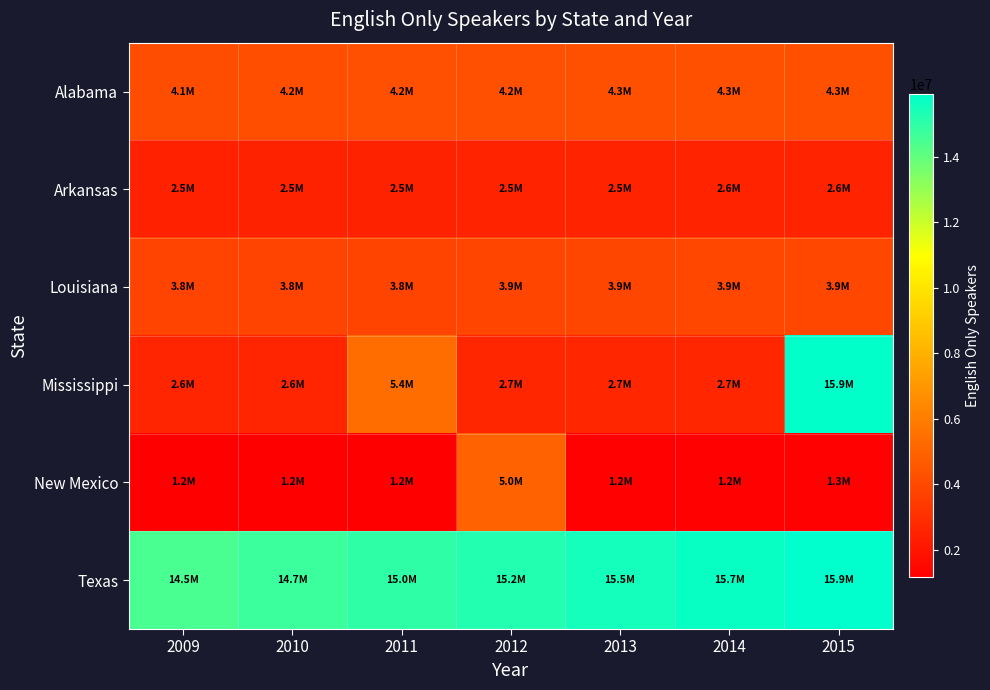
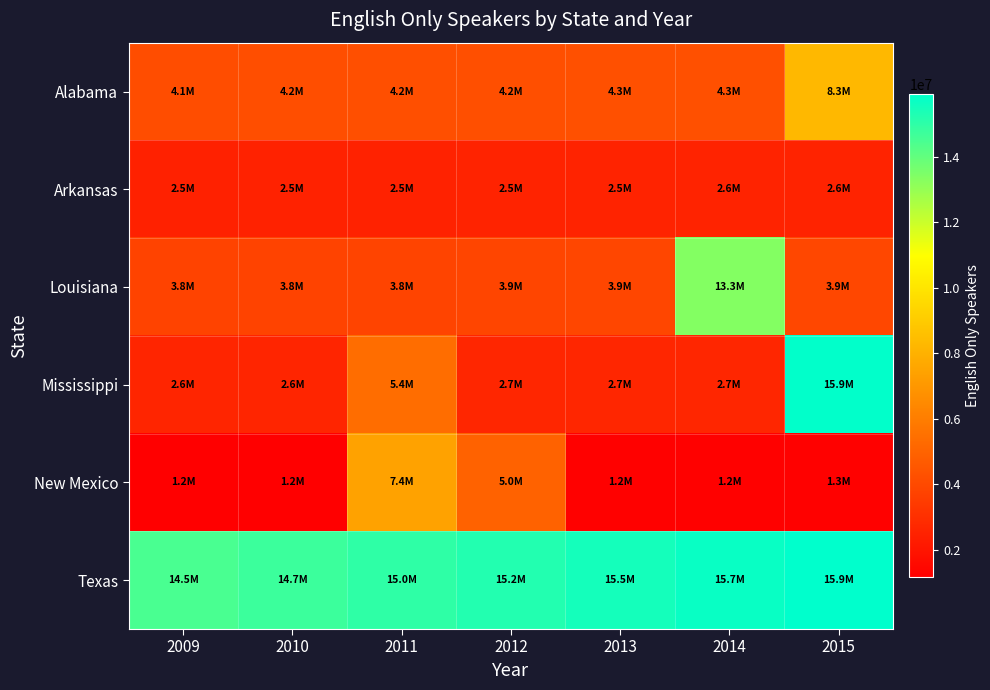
Alabama, 2015: 4.3M -> 8.3M
Louisiana, 2014: 3.9M -> 13.3M
New Mexico, 2011: 1.2M -> 7.4M
